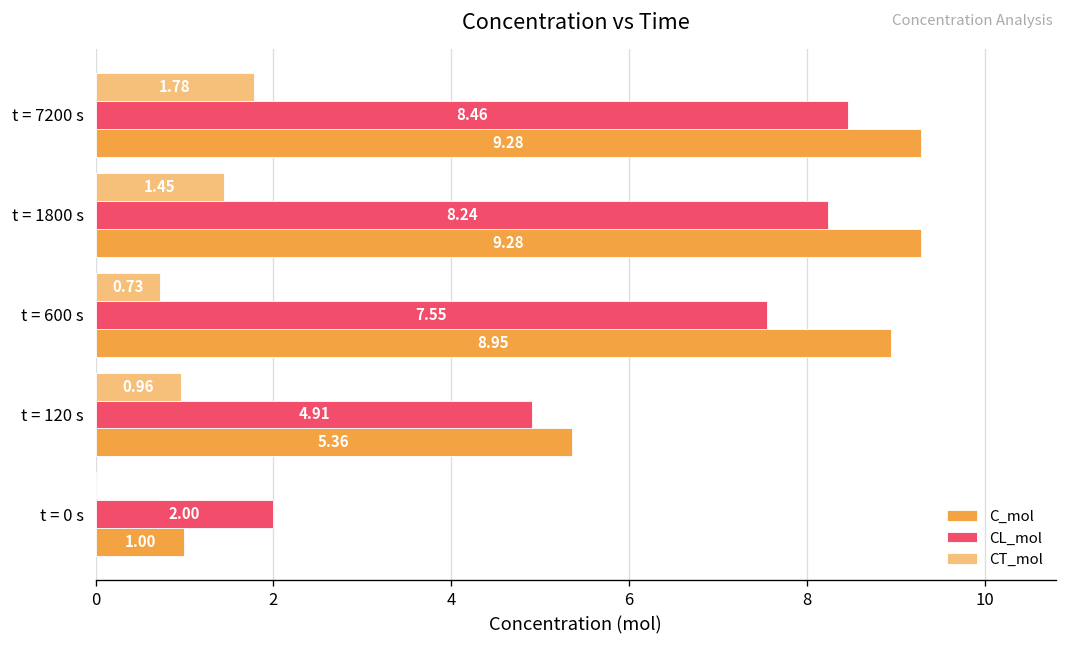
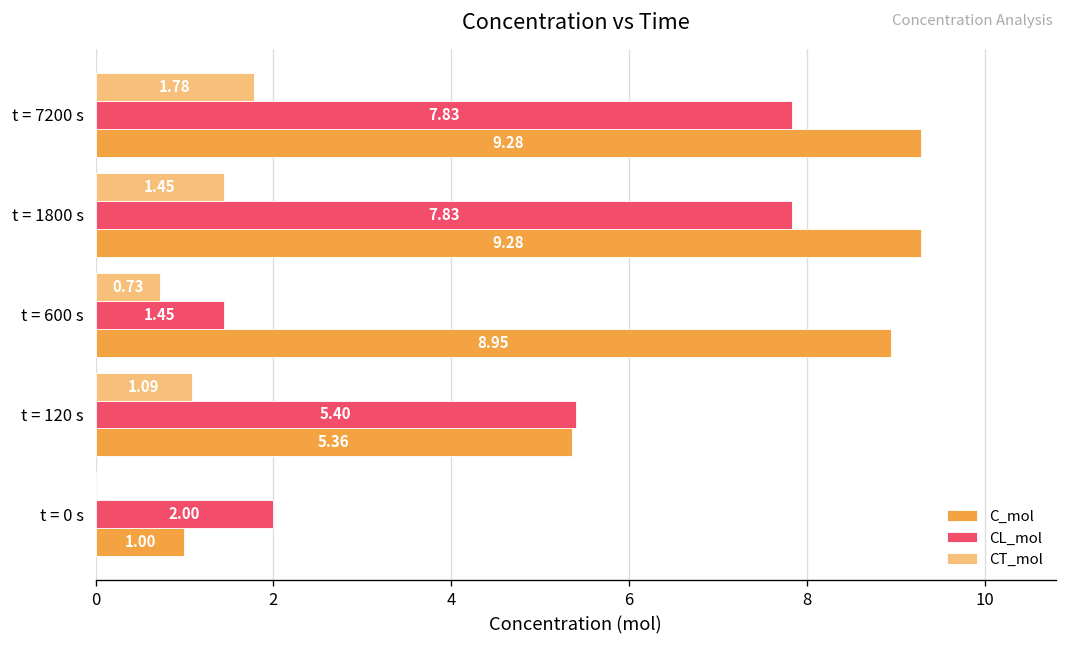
CL_mol, t = 7200 s: 8.46 -> 7.83
CL_mol, t = 1800 s: 8.24 -> 7.83
CL_mol, t = 600 s: 7.55 -> 1.45
CT_mol, t = 120 s: 0.96 -> 1.09
CL_mol, t = 120 s: 4.91 -> 5.40
